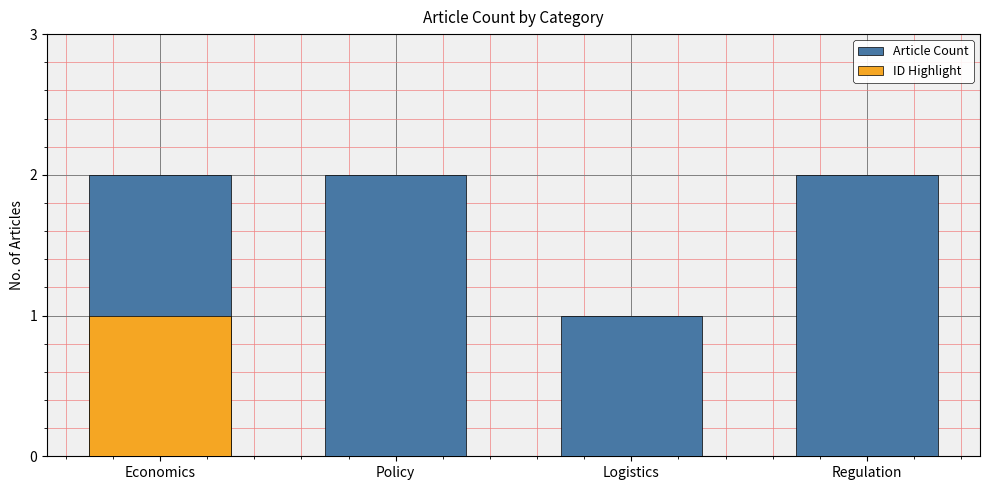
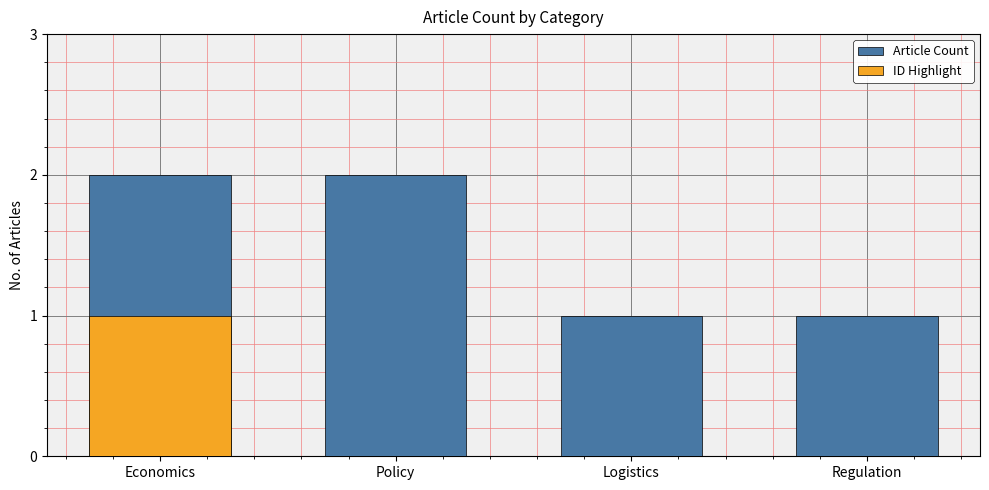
Article Count, Regulation: 2 -> 1
